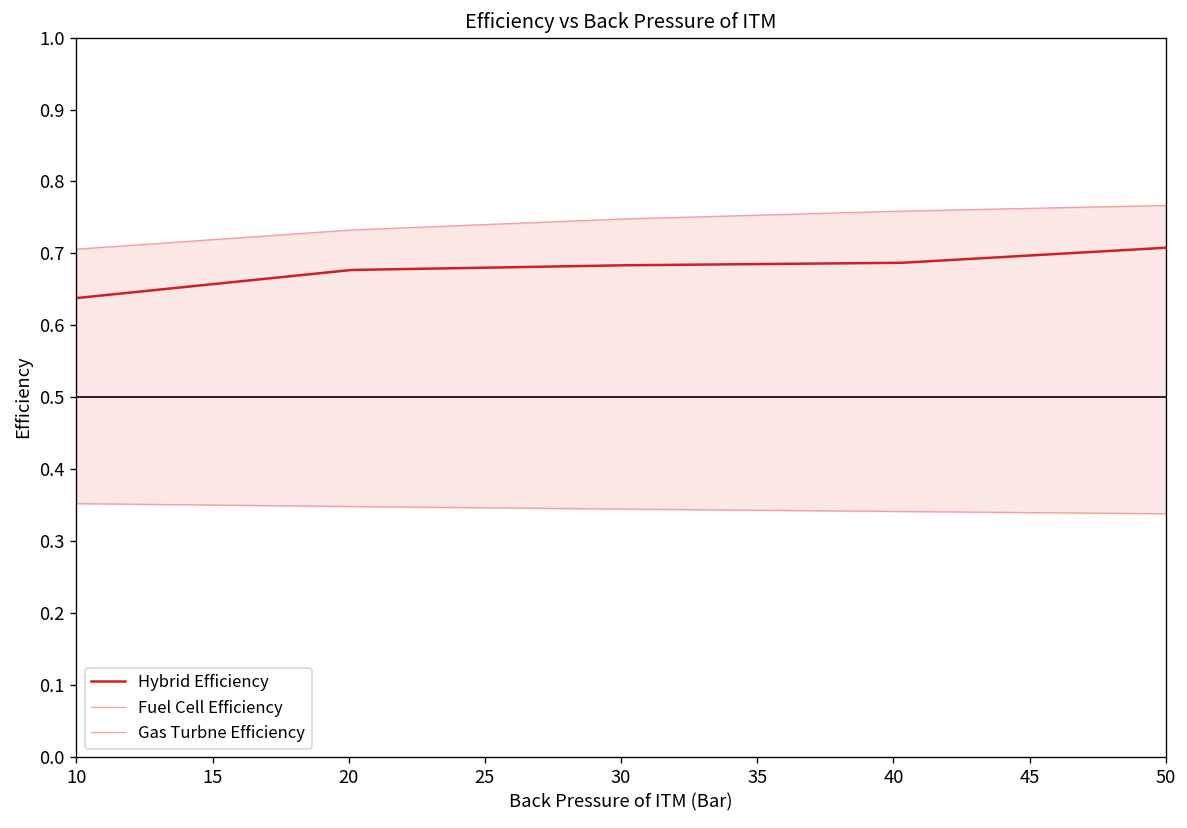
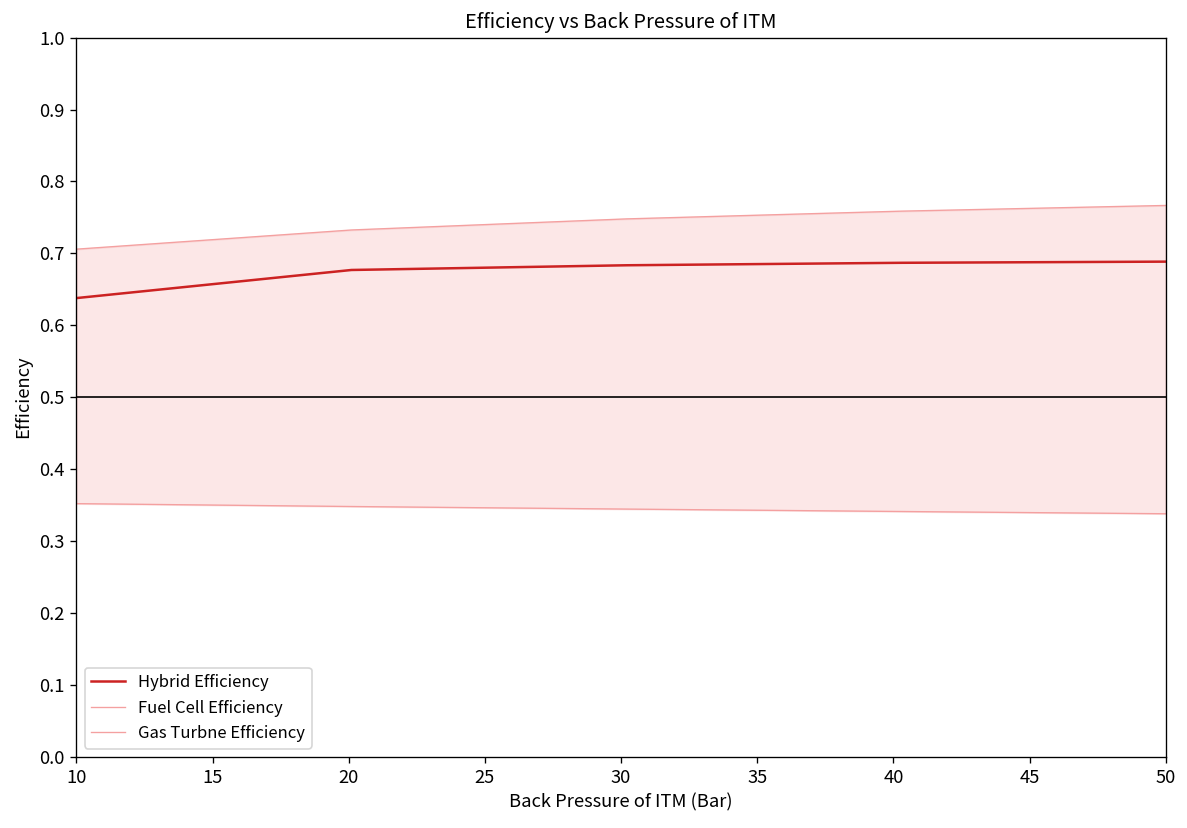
Hybrid Efficiency, 50: 0.71 -> 0.69
